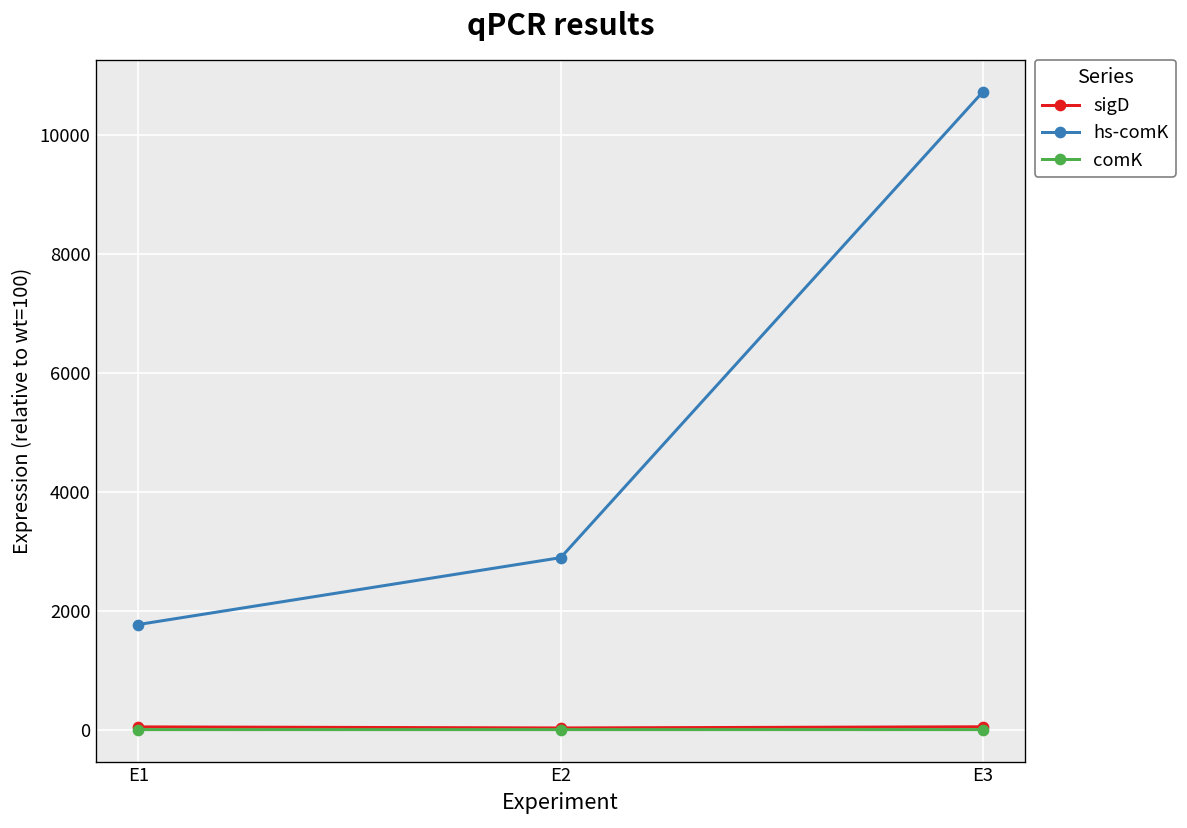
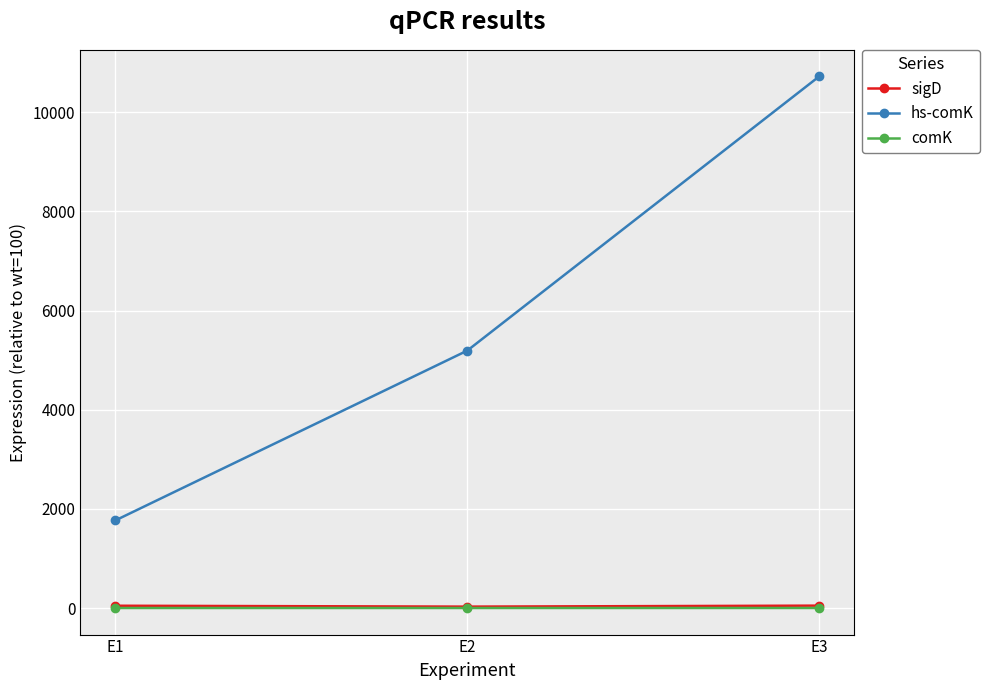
hs-comK, E2: 2900 -> 5200
